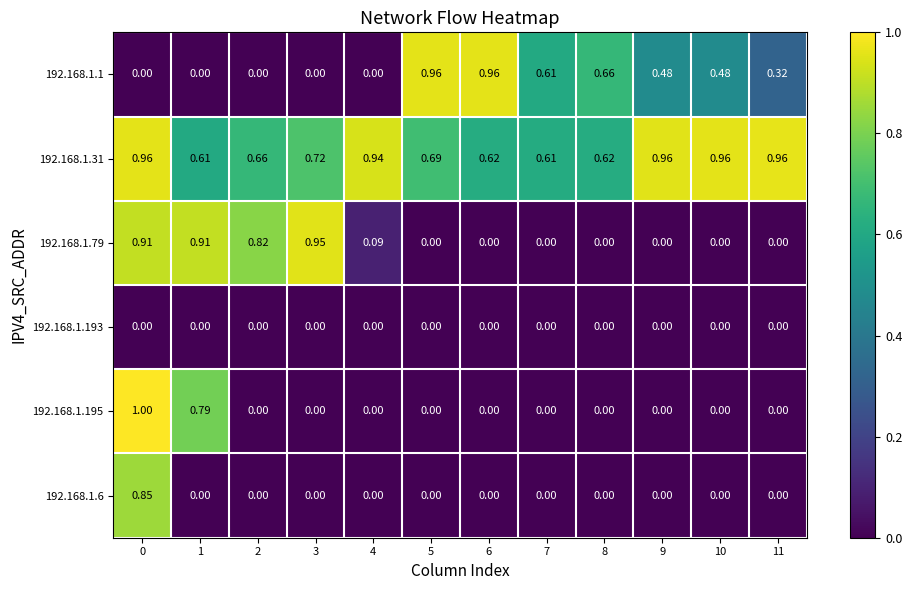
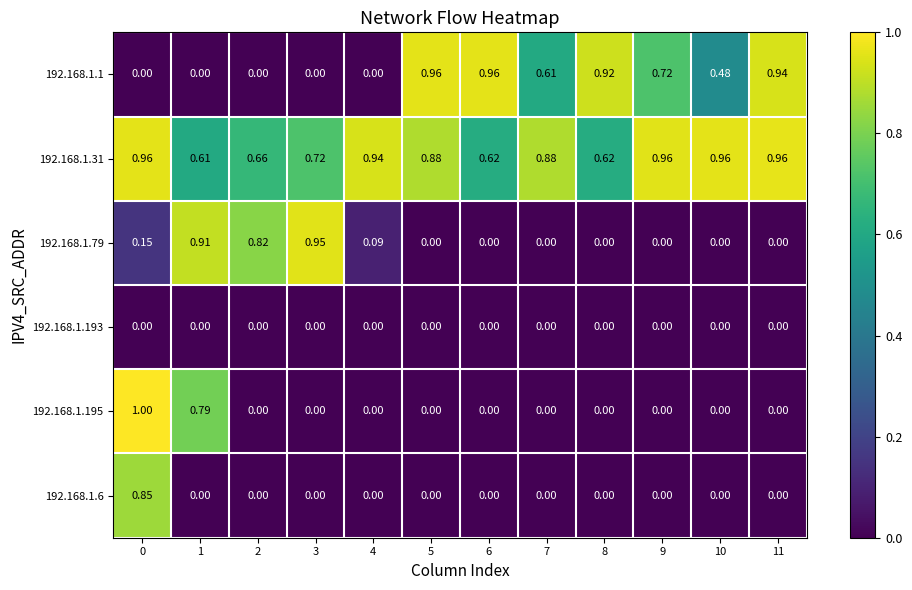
192.168.1.1, 8: 0.66 -> 0.92
192.168.1.1, 9: 0.48 -> 0.72
192.168.1.1, 11: 0.32 -> 0.94
192.168.1.31, 5: 0.69 -> 0.88
192.168.1.31, 7: 0.61 -> 0.88
192.168.1.79, 0: 0.91 -> 0.15
